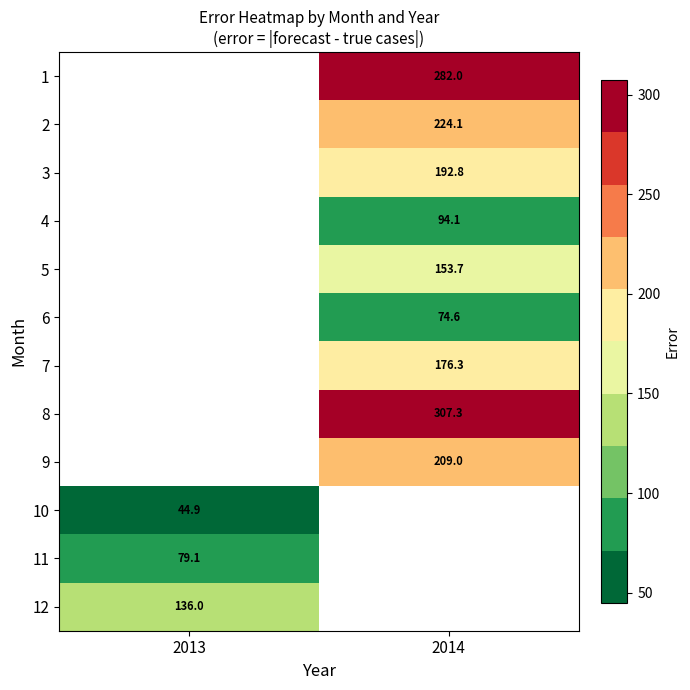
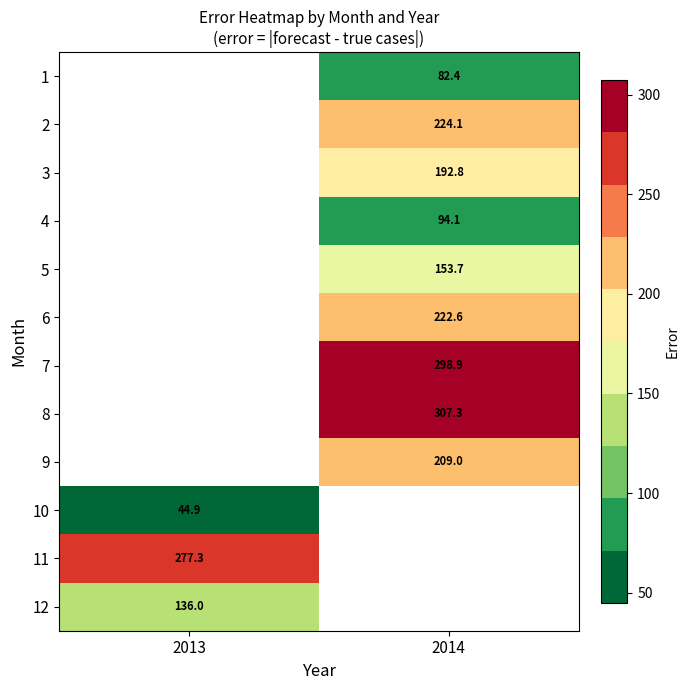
1, 2014: 282.0 -> 82.4
6, 2014: 74.6 -> 222.6
7, 2014: 176.3 -> 298.9
11, 2013: 79.1 -> 277.3
